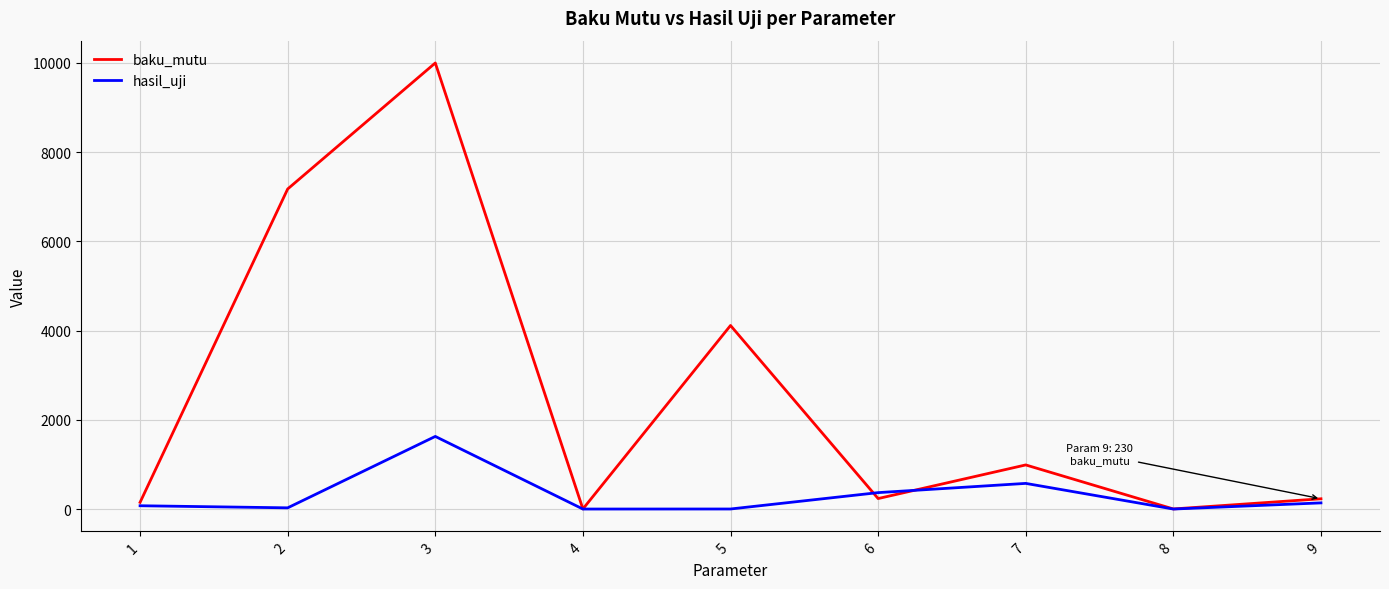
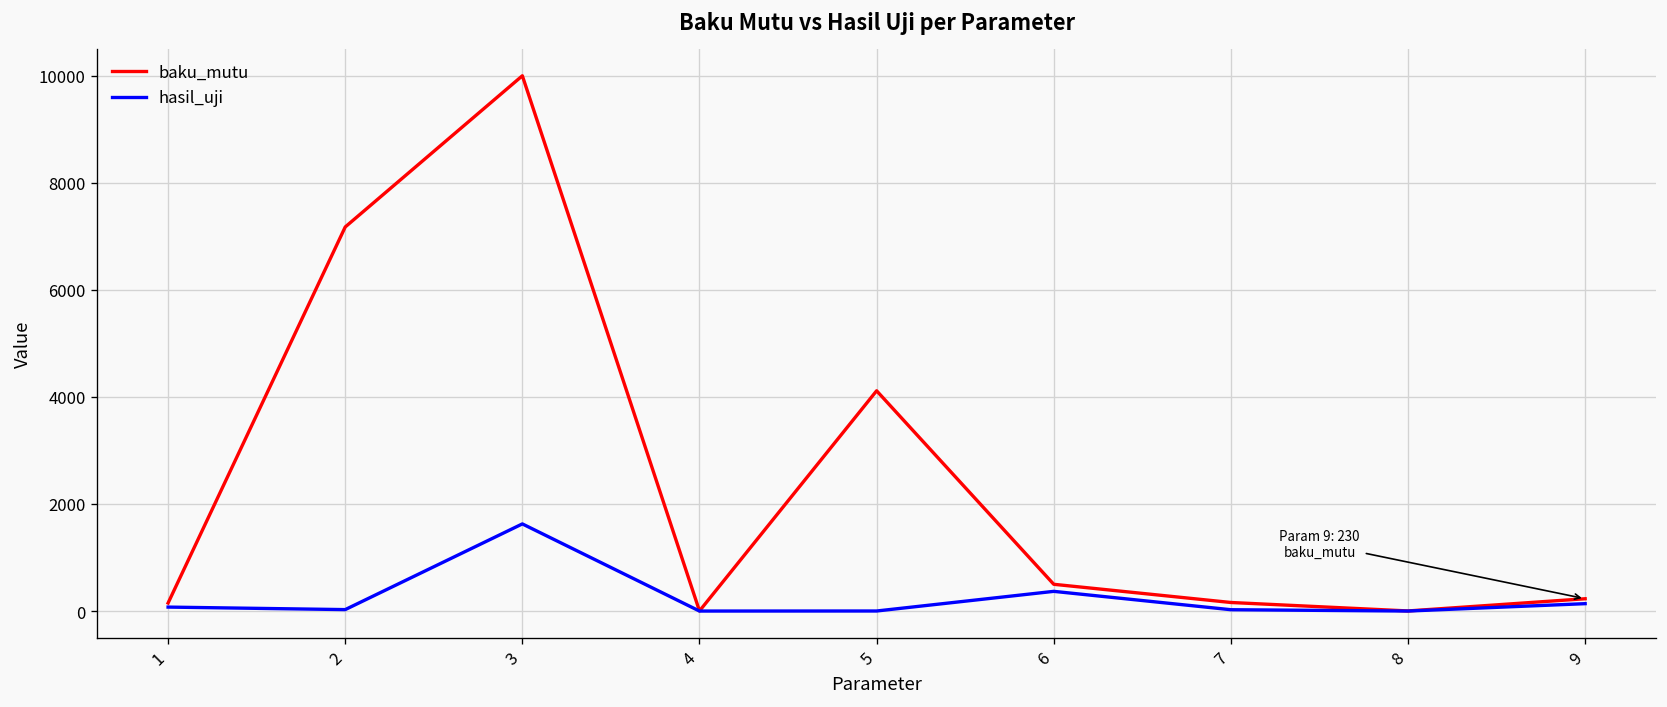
baku_mutu, 6: 200 -> 500
baku_mutu, 7: 1000 -> 200
hasil_uji, 7: 600 -> 0
